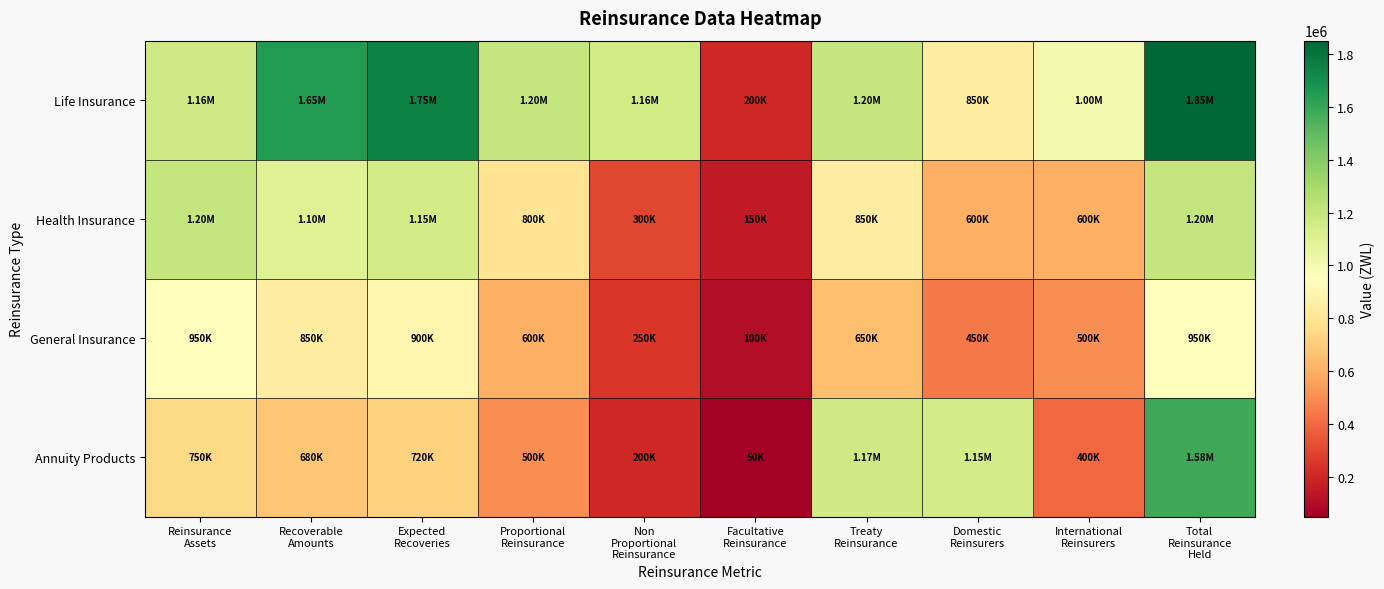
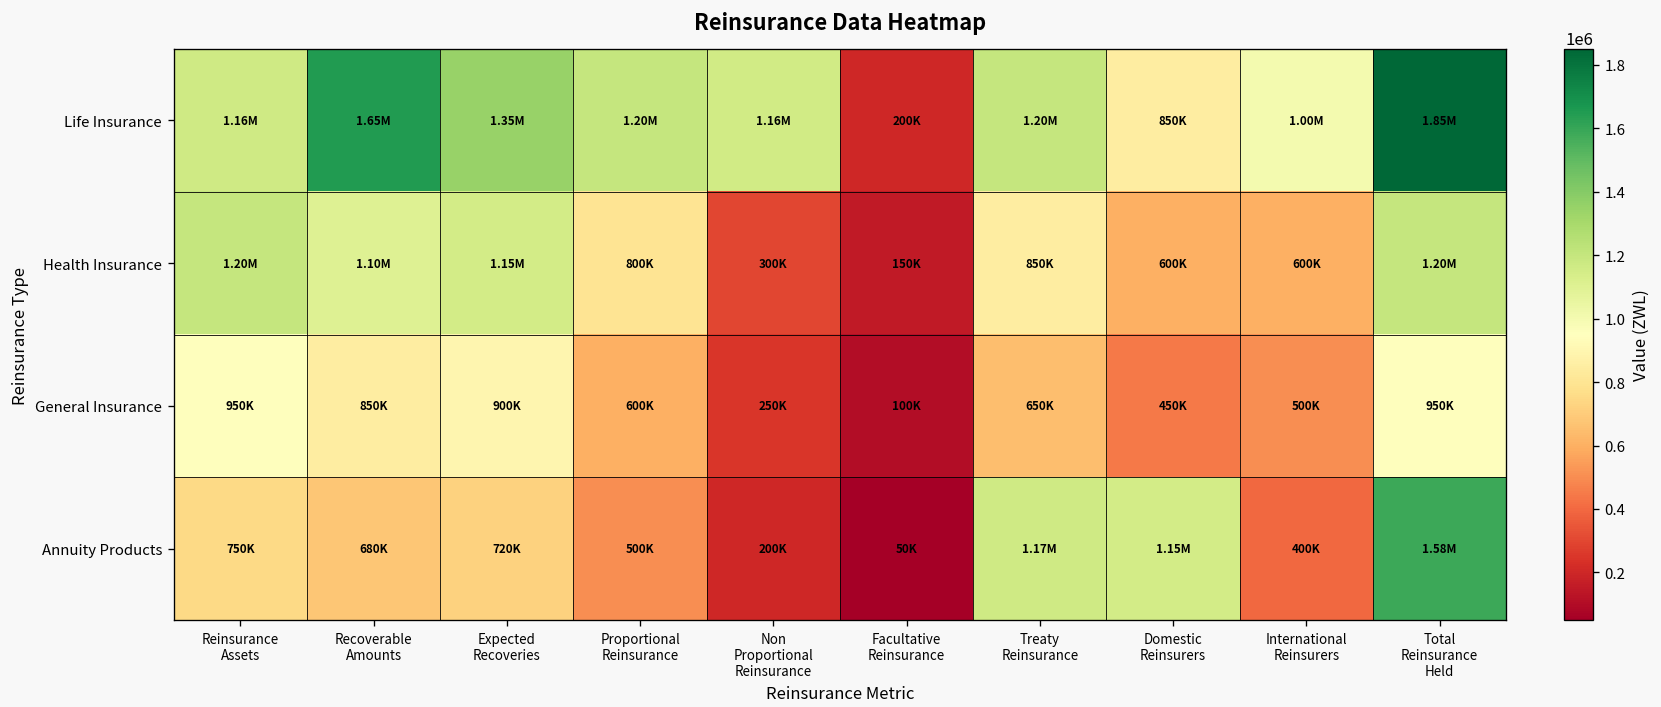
Life Insurance, Expected Recoveries: 1.75M -> 1.35M
